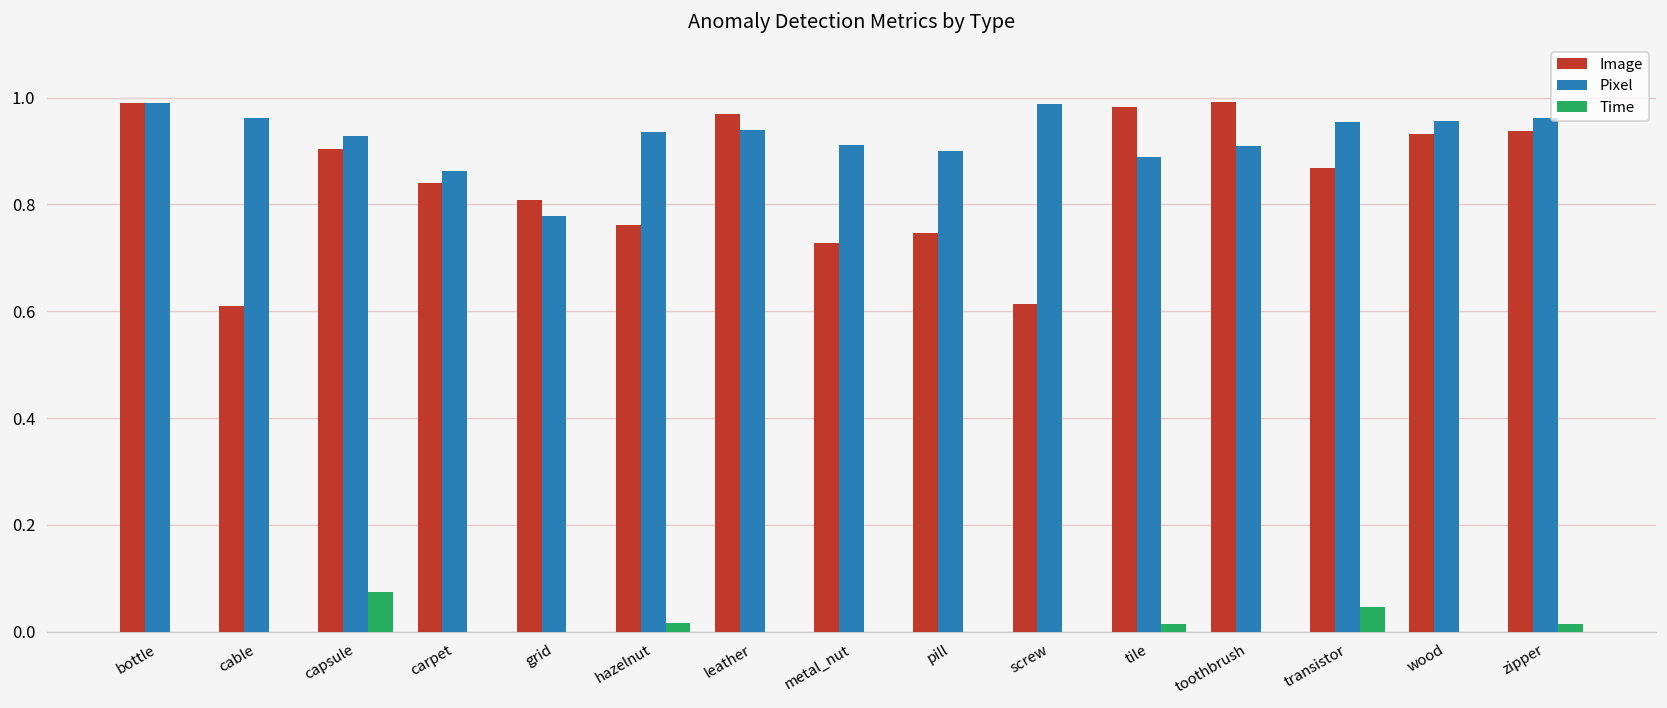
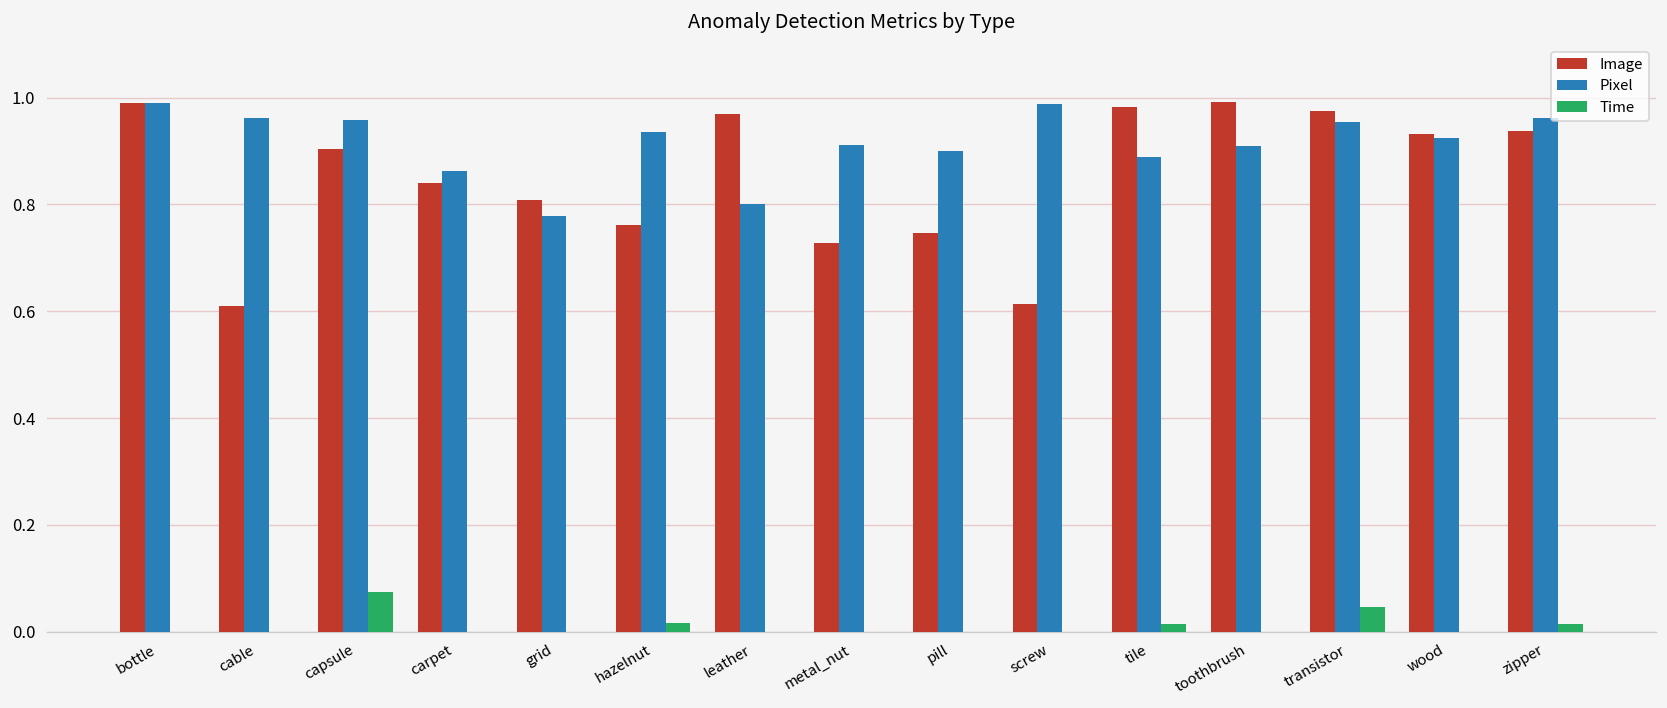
Pixel, capsule: 0.93 -> 0.96
Pixel, leather: 0.94 -> 0.80
Image, transistor: 0.87 -> 0.98
Pixel, wood: 0.96 -> 0.93
